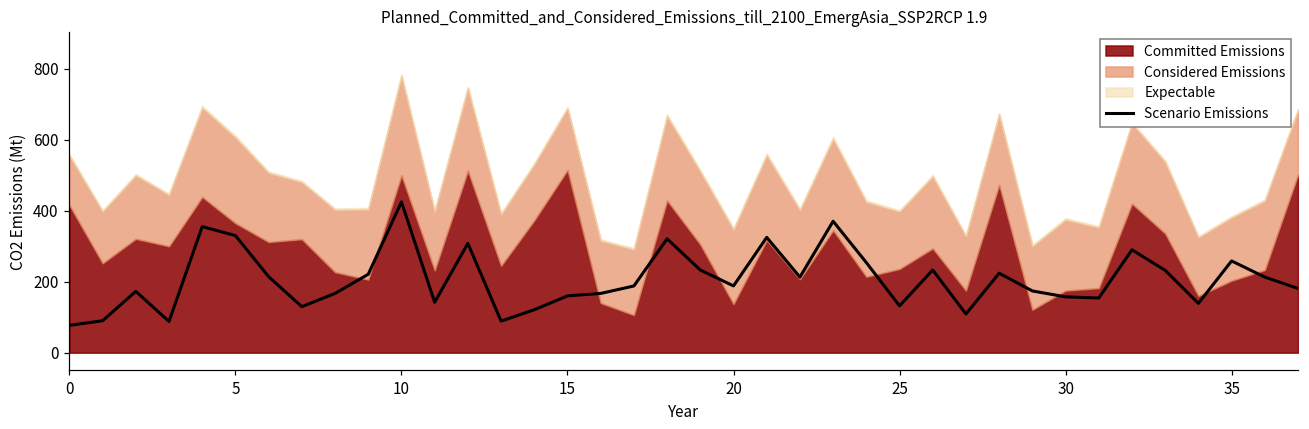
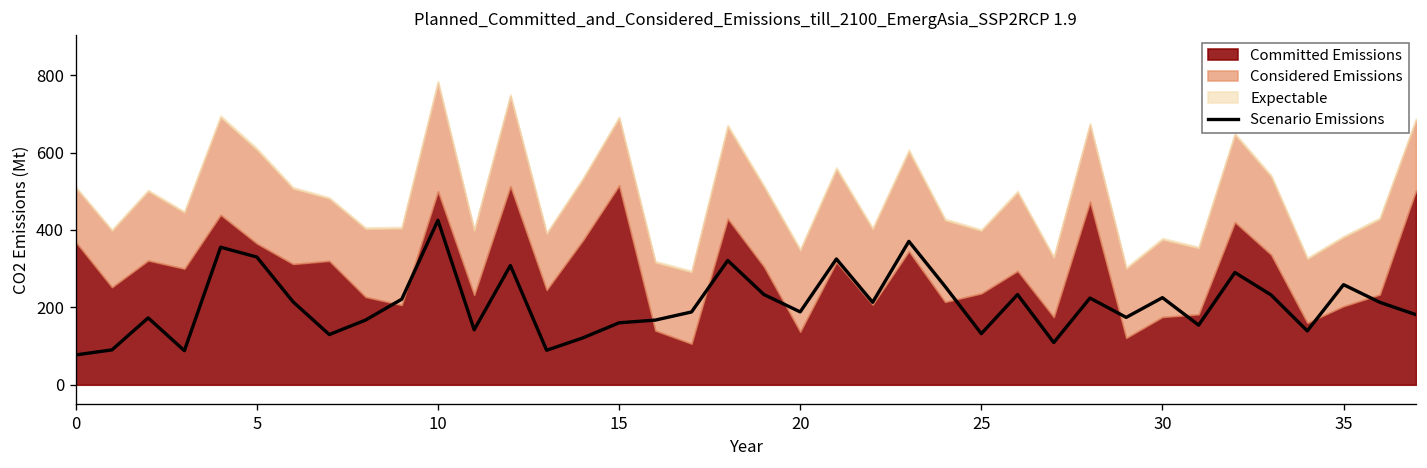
Committed Emissions, 0: 420 -> 370
Scenario Emissions, 30: 160 -> 230
